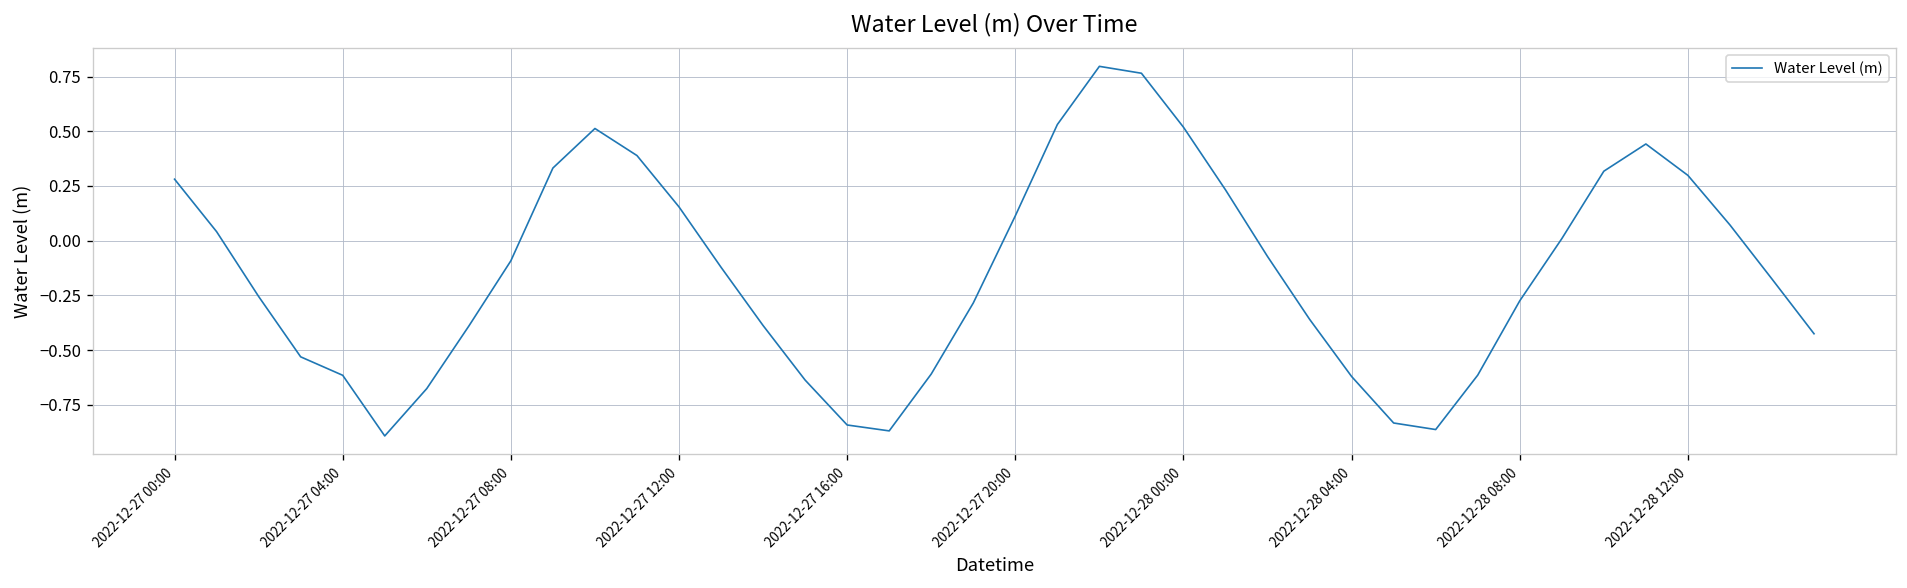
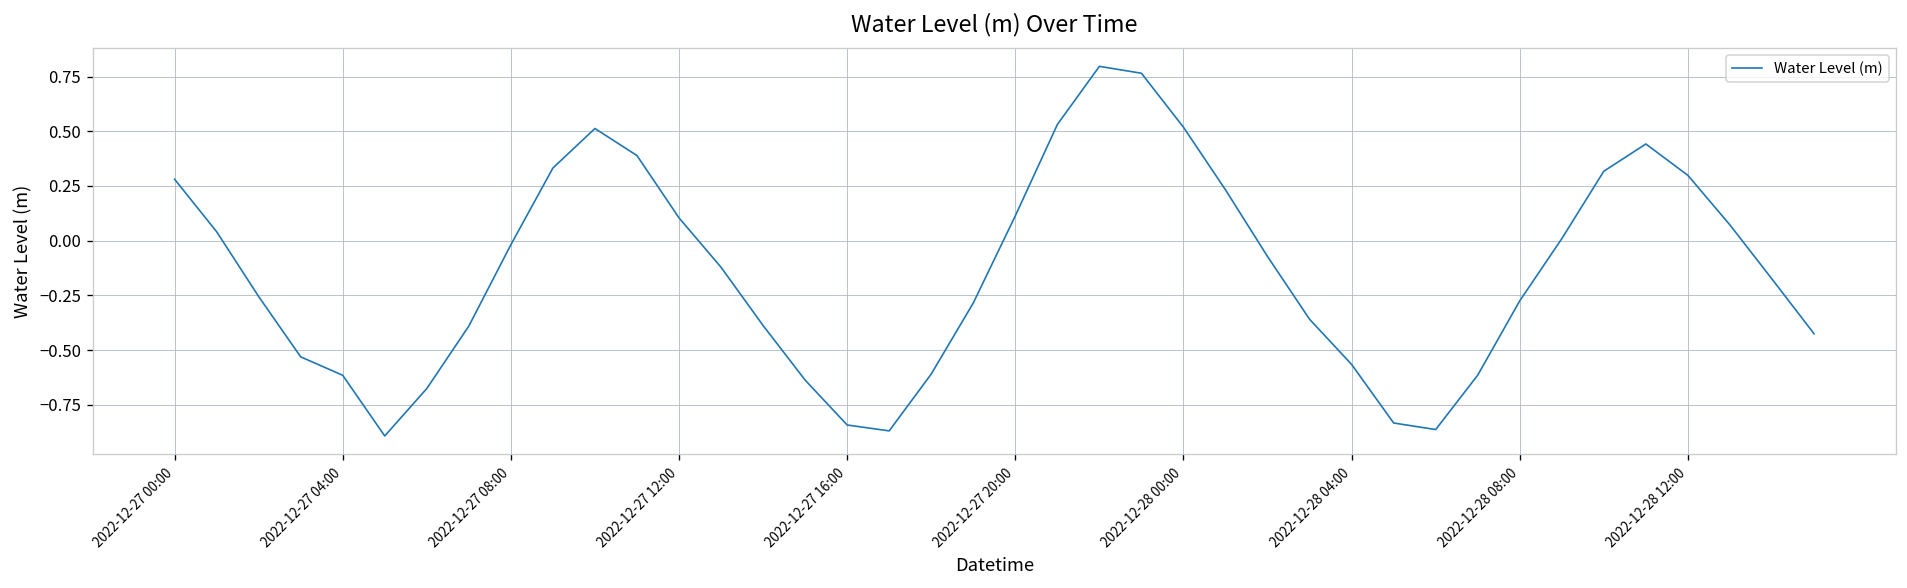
2022-12-27 08:00: -0.09 -> -0.02
2022-12-27 12:00: 0.15 -> 0.10
2022-12-28 04:00: -0.62 -> -0.56
